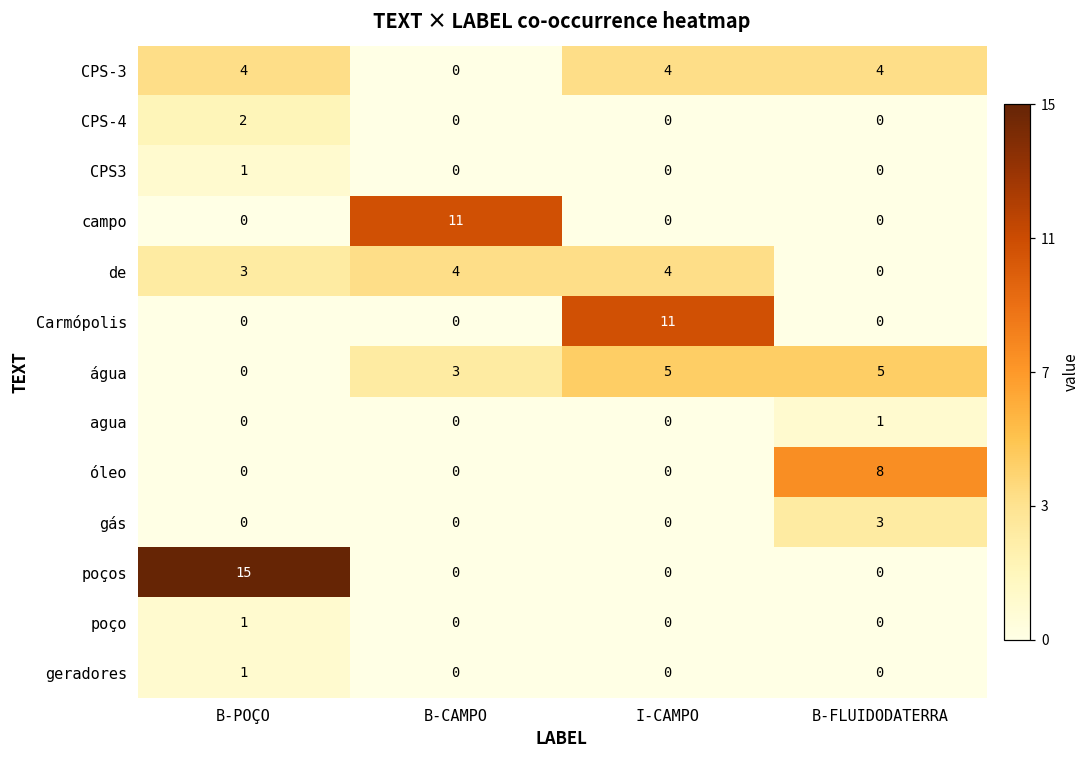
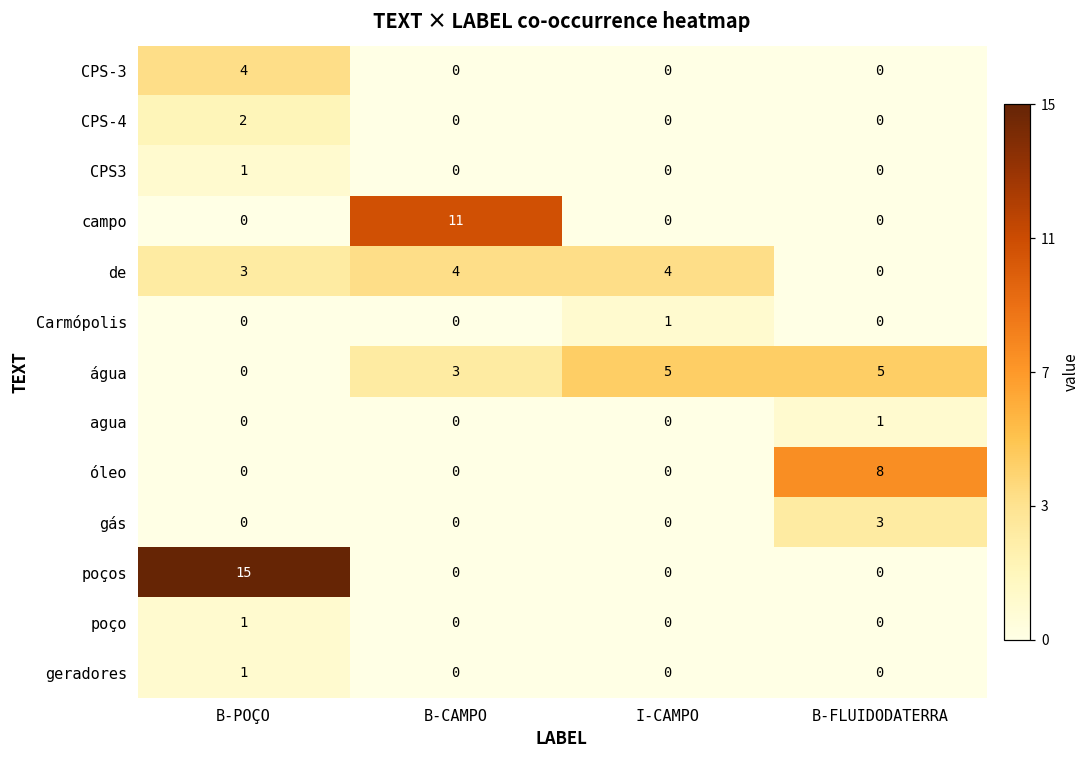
CPS-3, I-CAMPO: 4 -> 0
CPS-3, B-FLUIDODATERRA: 4 -> 0
Carmópolis, I-CAMPO: 11 -> 1
